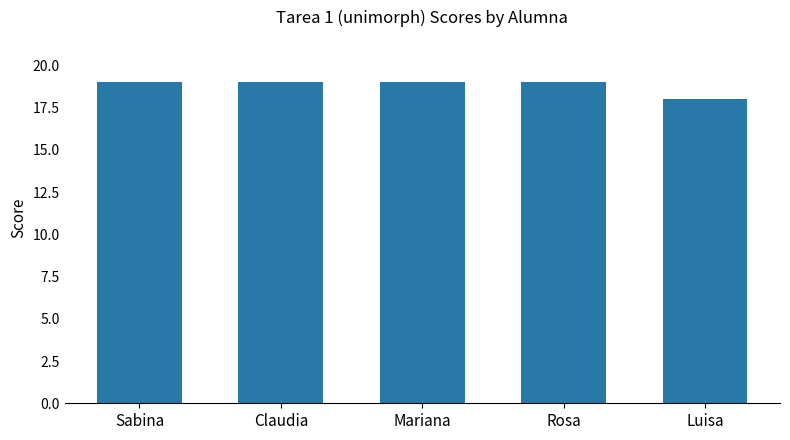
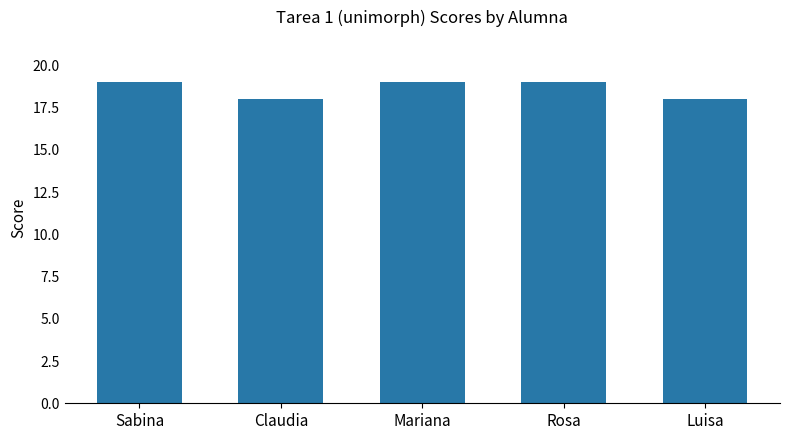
Claudia: 19 -> 18
